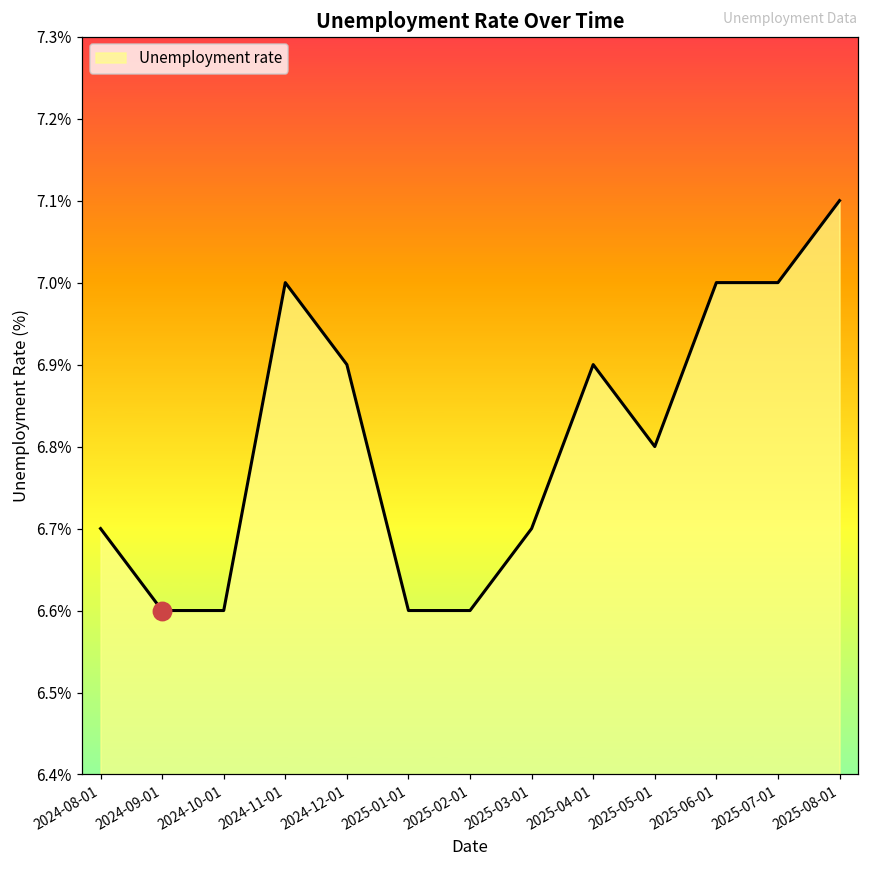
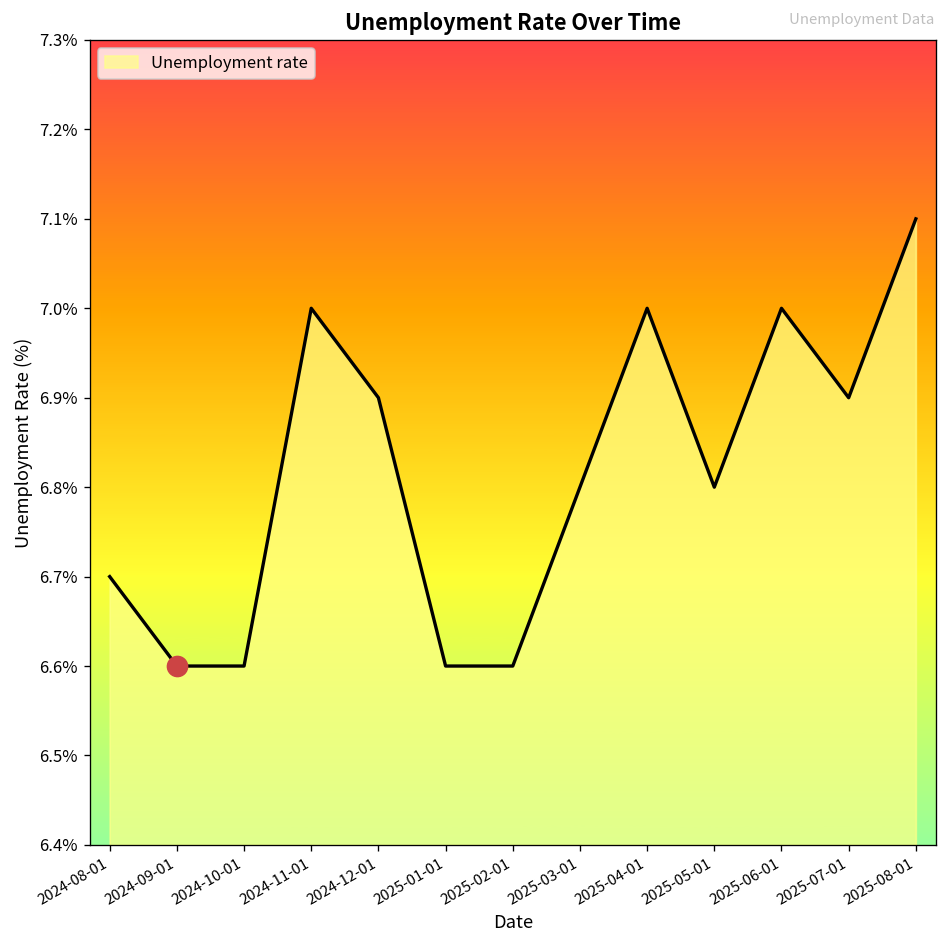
Unemployment rate, 2025-03-01: 6.7% -> 6.8%
Unemployment rate, 2025-04-01: 6.9% -> 7.0%
Unemployment rate, 2025-07-01: 7.0% -> 6.9%
